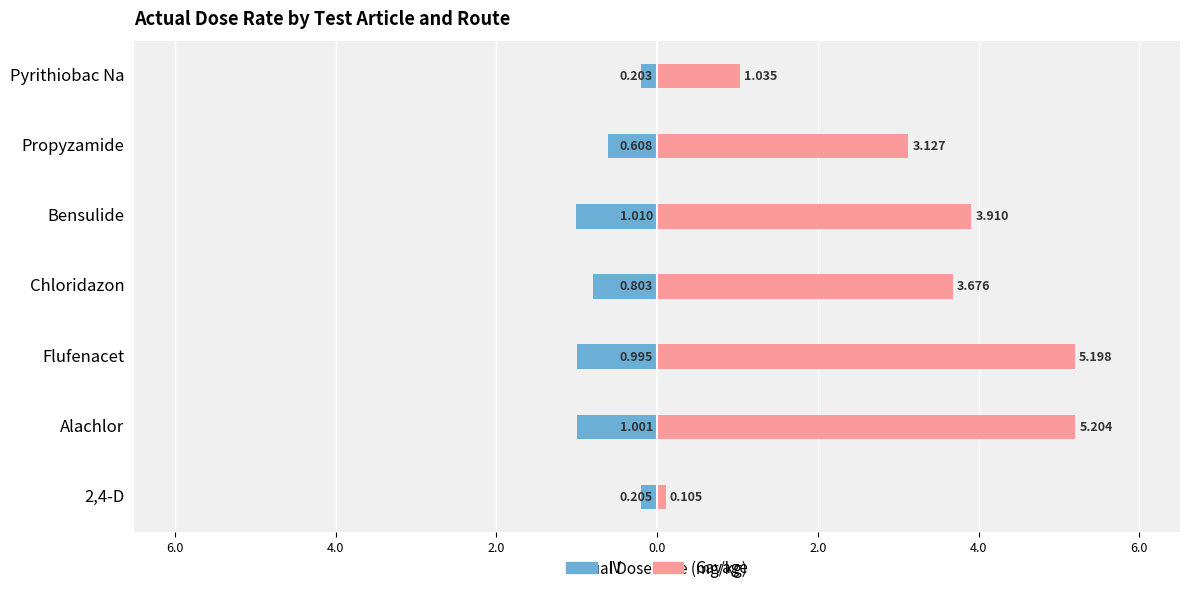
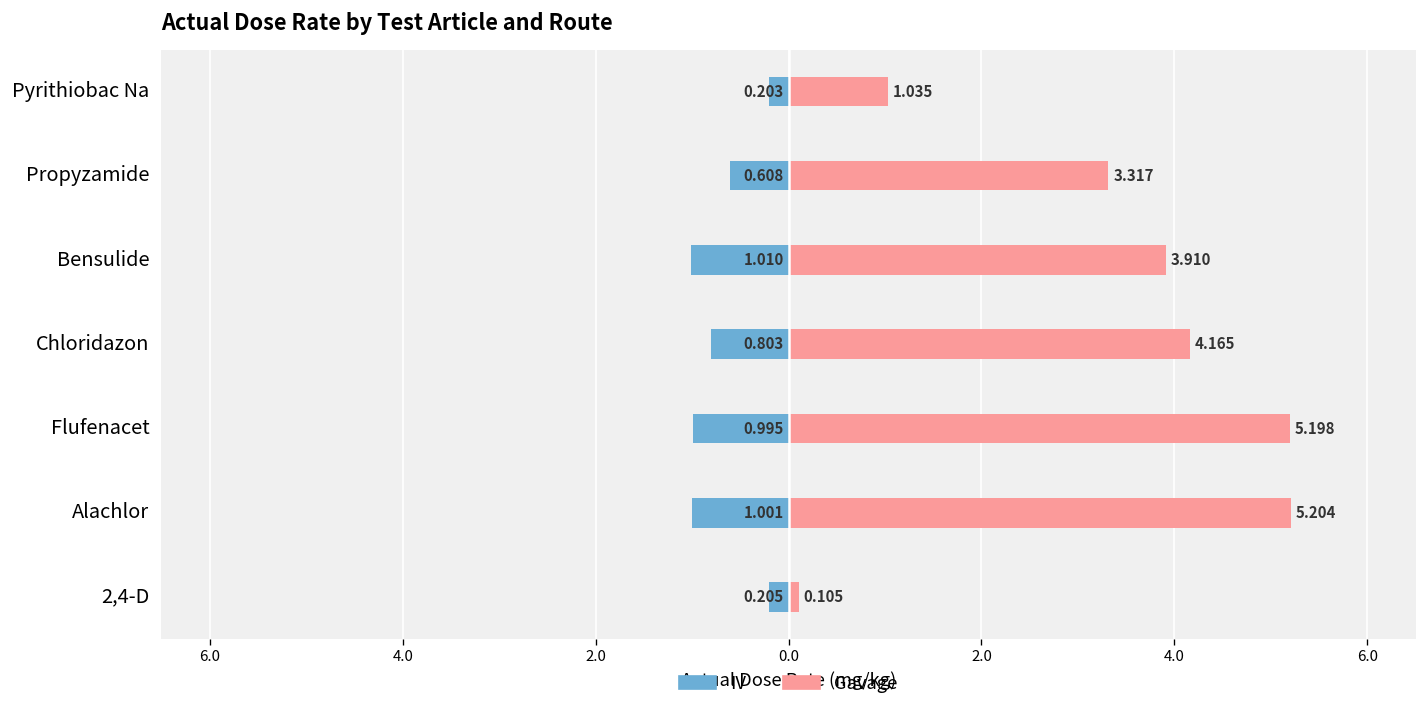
Gavage, Propyzamide: 3.127 -> 3.317
Gavage, Chloridazon: 3.676 -> 4.165
